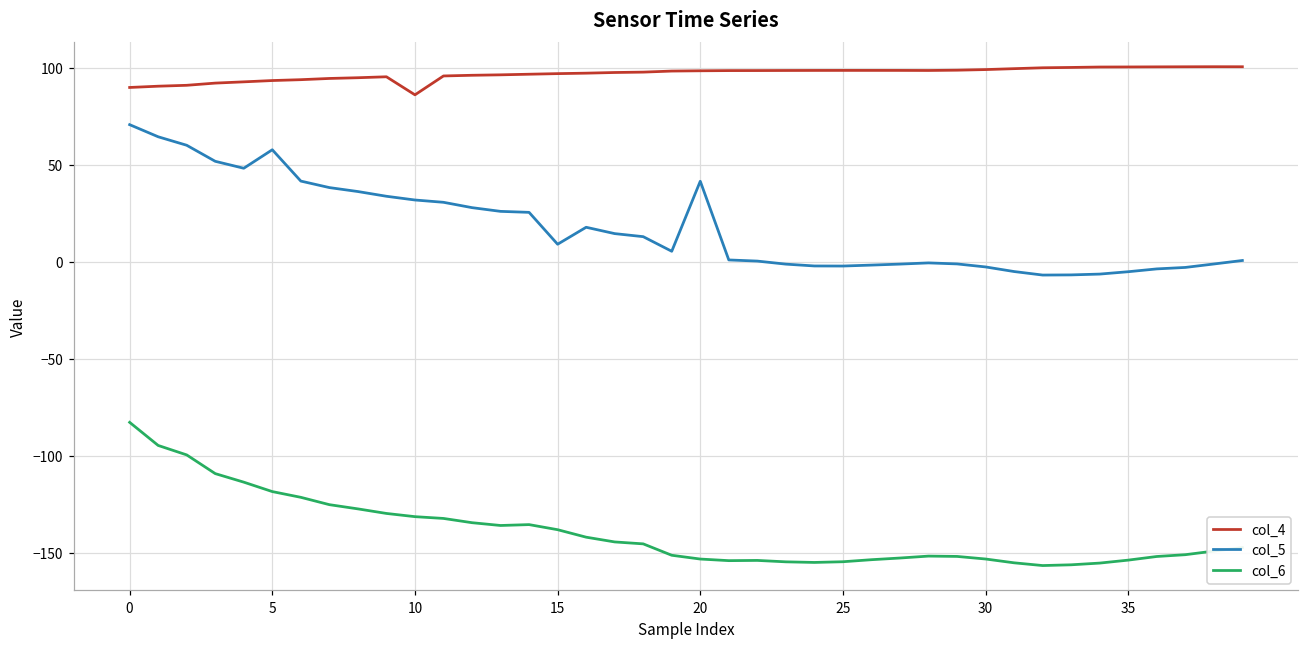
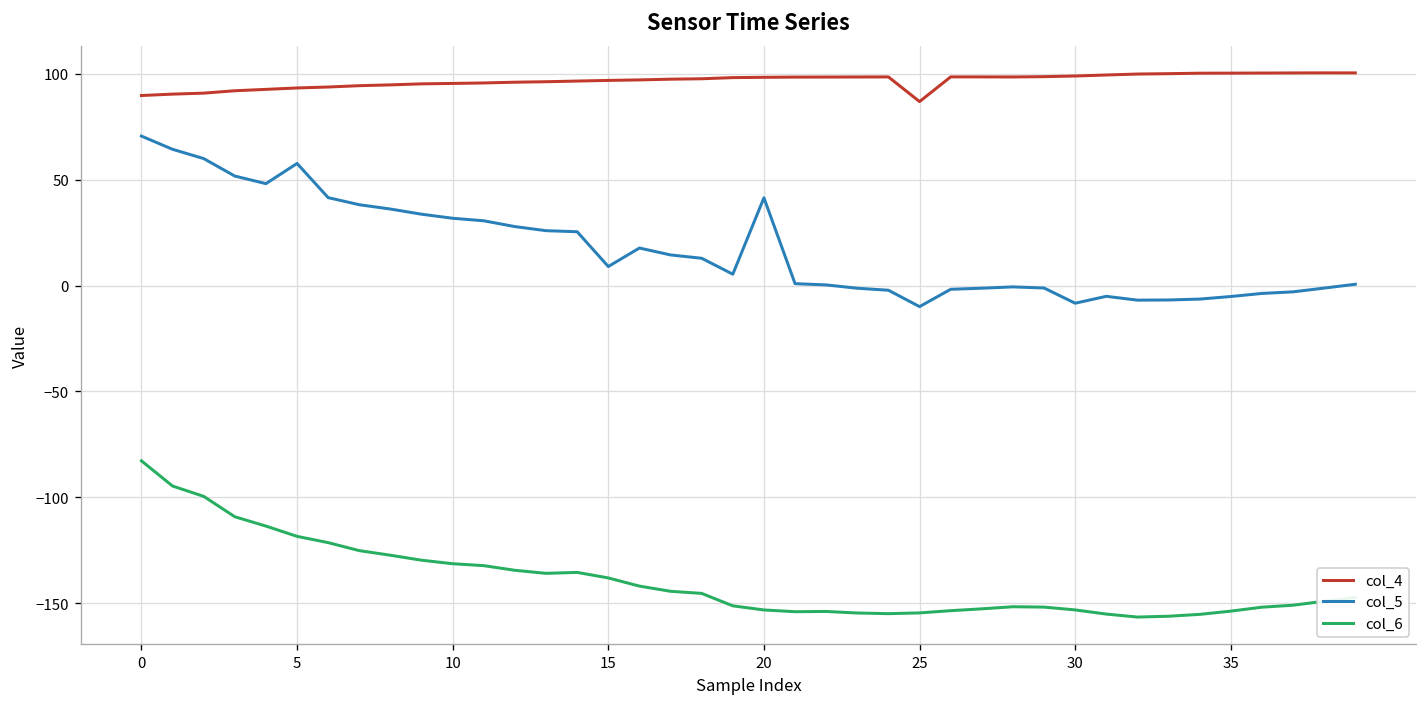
col_4, 10: 86 -> 95
col_4, 25: 99 -> 87
col_5, 25: -2 -> -10
col_5, 30: -3 -> -8
